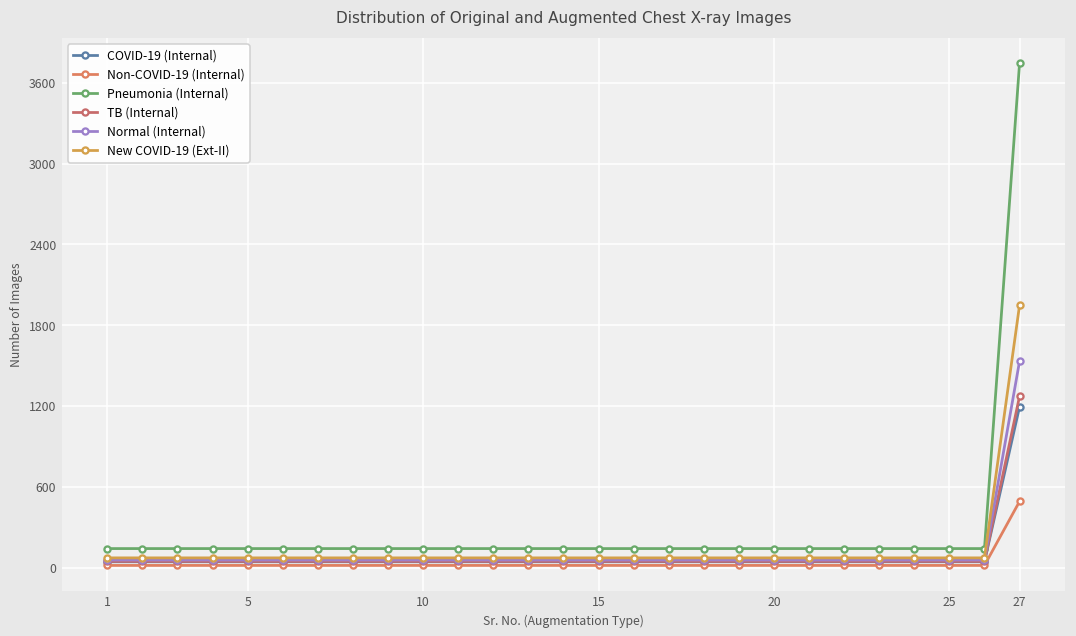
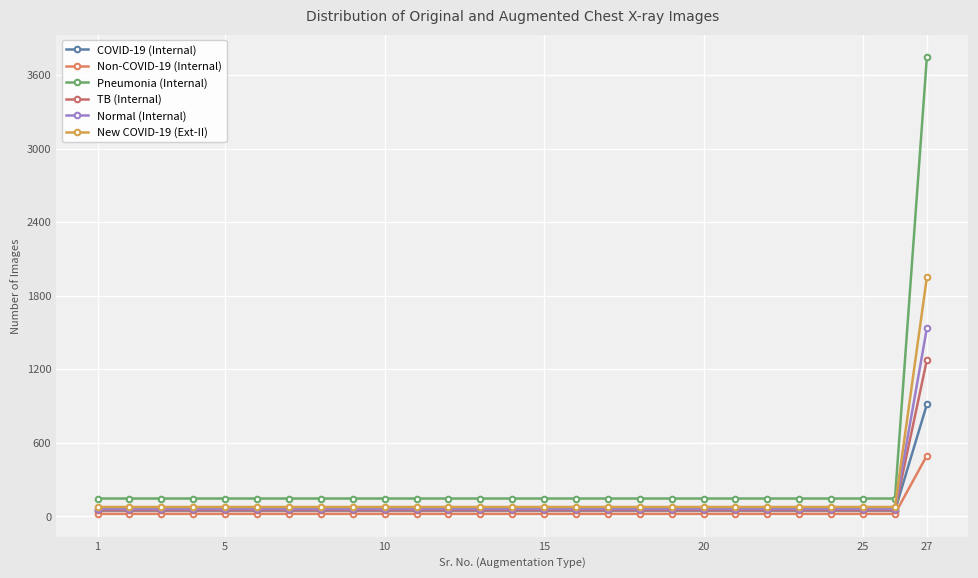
COVID-19 (Internal), 27: 1200 -> 910
